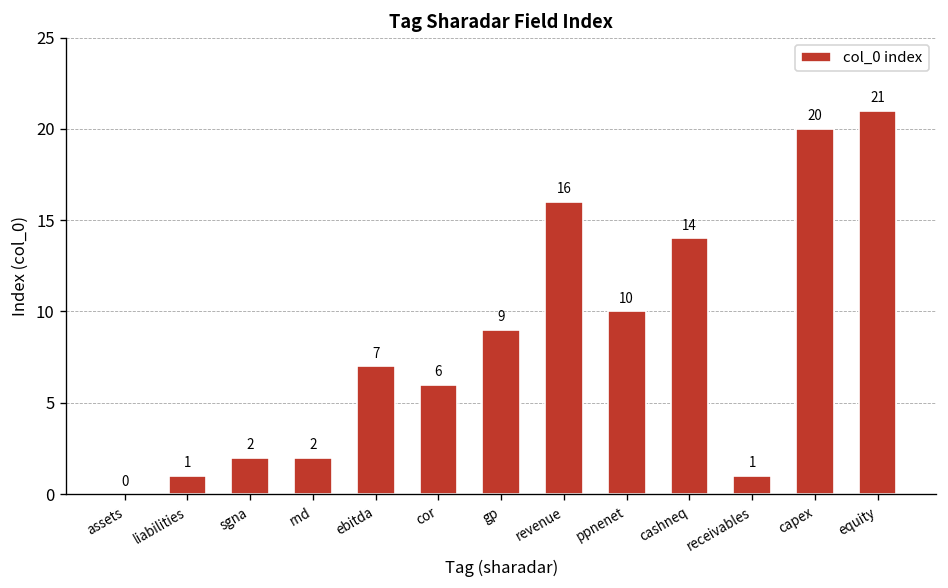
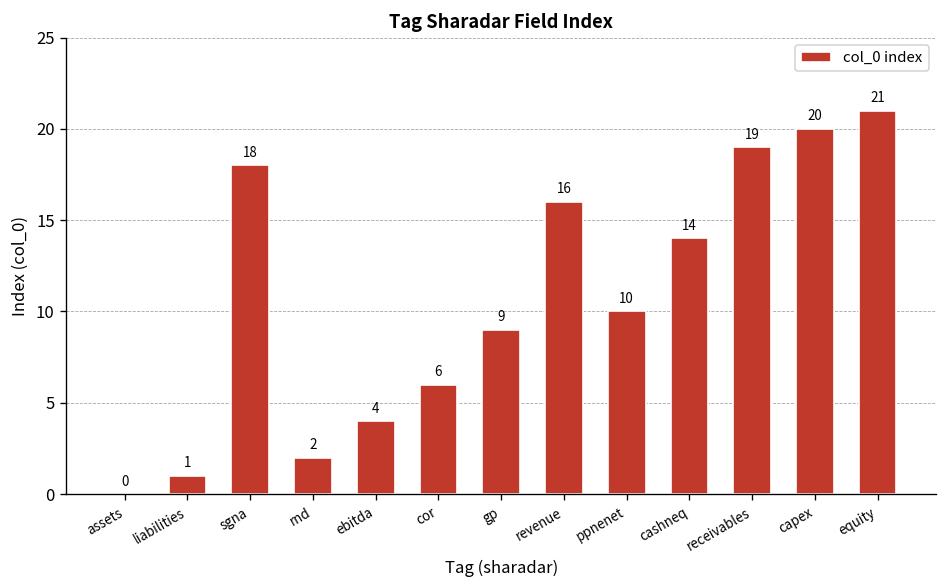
sgna: 2 -> 18
ebitda: 7 -> 4
receivables: 1 -> 19
